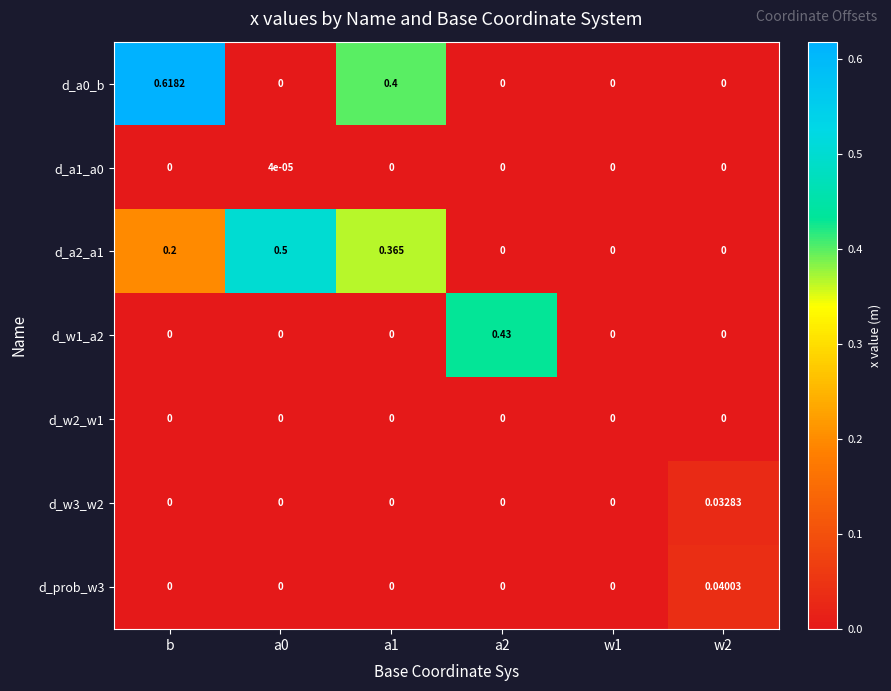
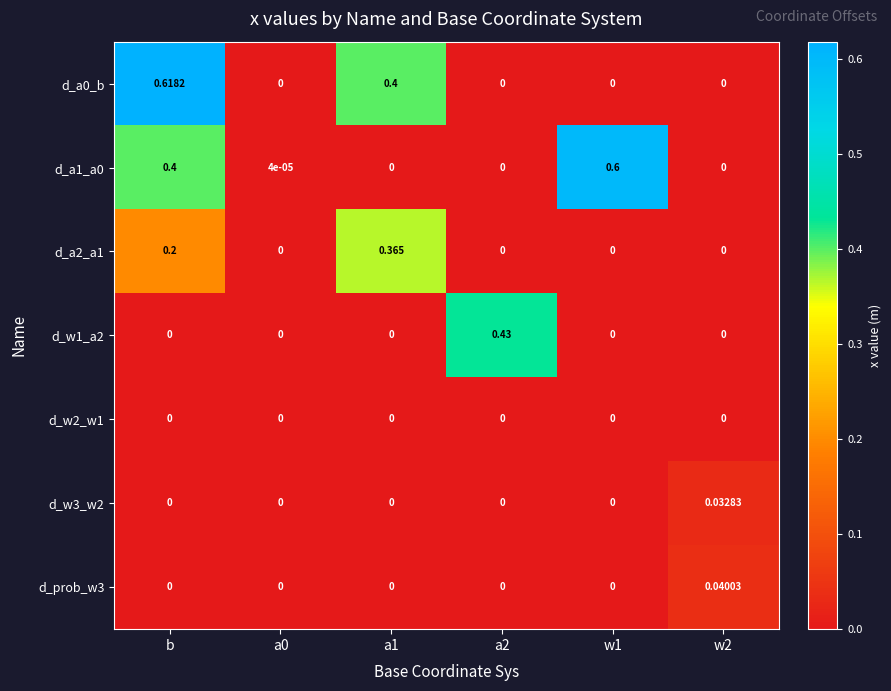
d_a1_a0, b: 0 -> 0.4
d_a1_a0, w1: 0 -> 0.6
d_a2_a1, a0: 0.5 -> 0
